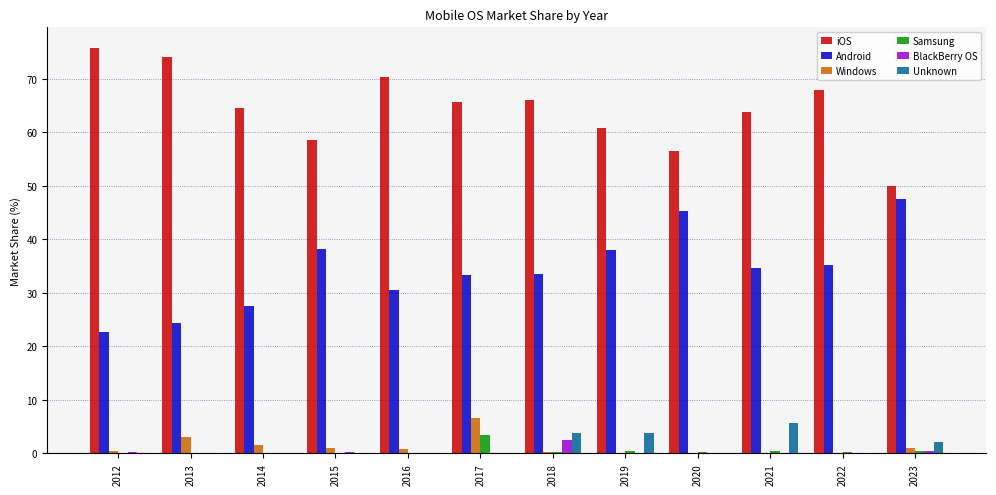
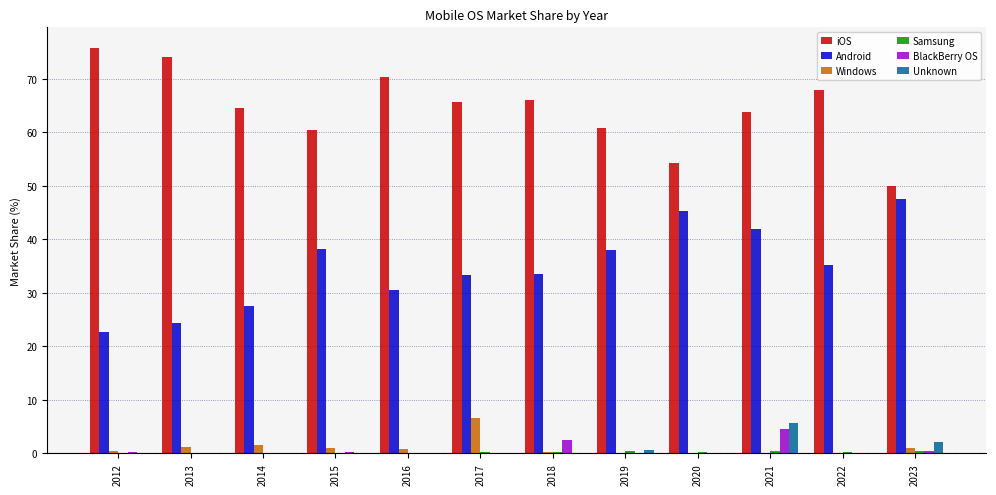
Windows, 2013: 3 -> 1
iOS, 2015: 58 -> 60
Samsung, 2017: 3 -> 0
Unknown, 2018: 4 -> 0
Unknown, 2019: 4 -> 1
iOS, 2020: 57 -> 54
Android, 2021: 35 -> 42
BlackBerry OS, 2021: 0 -> 5
